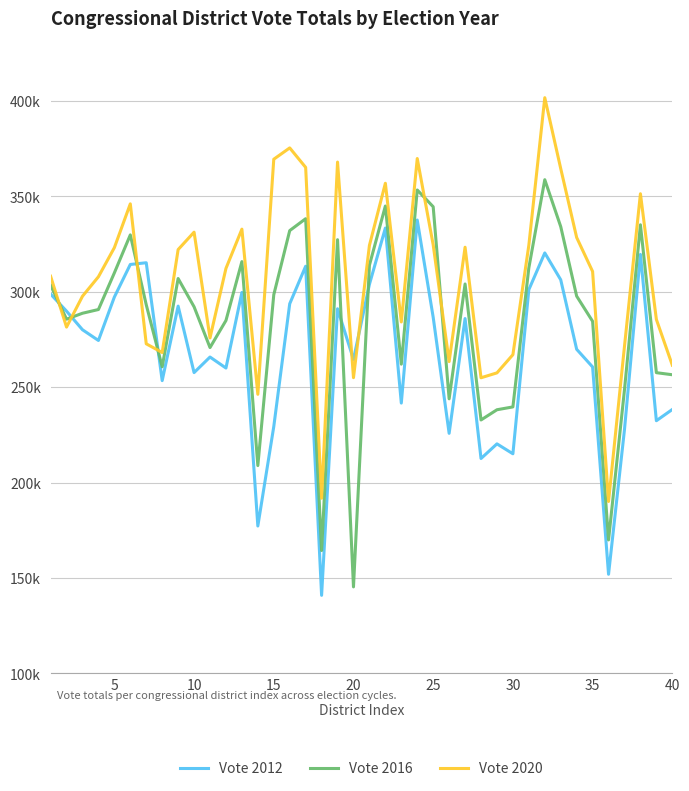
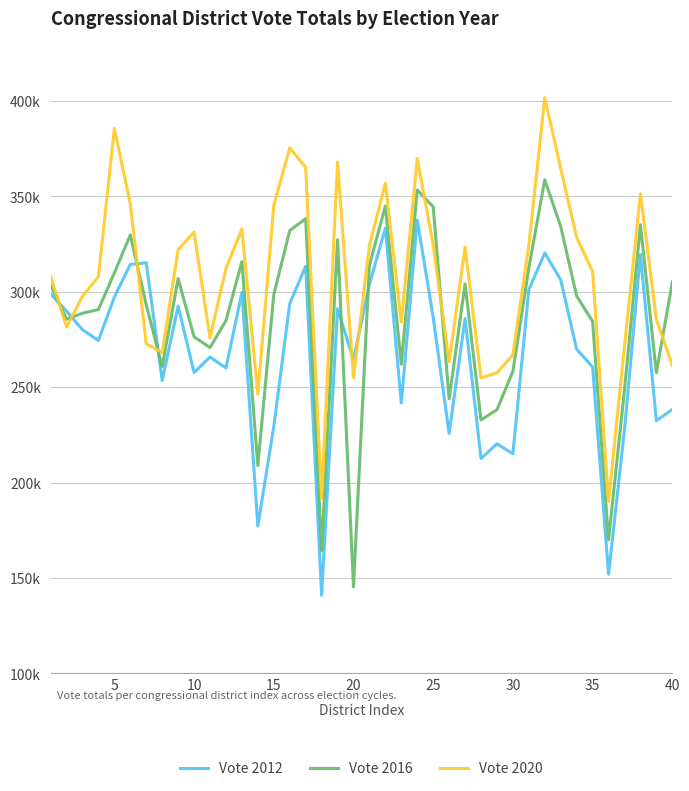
Vote 2020, 5: 323000 -> 386000
Vote 2016, 10: 292000 -> 276000
Vote 2020, 15: 370000 -> 345000
Vote 2016, 30: 240000 -> 258000
Vote 2016, 40: 257000 -> 305000
